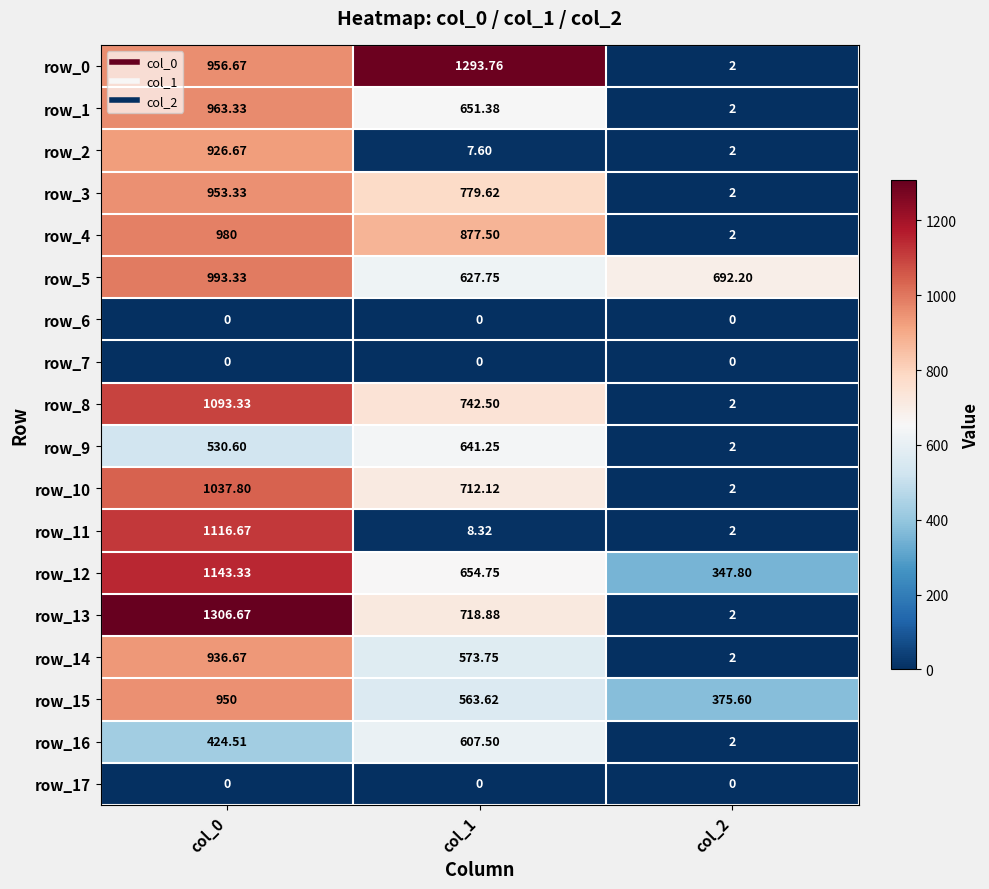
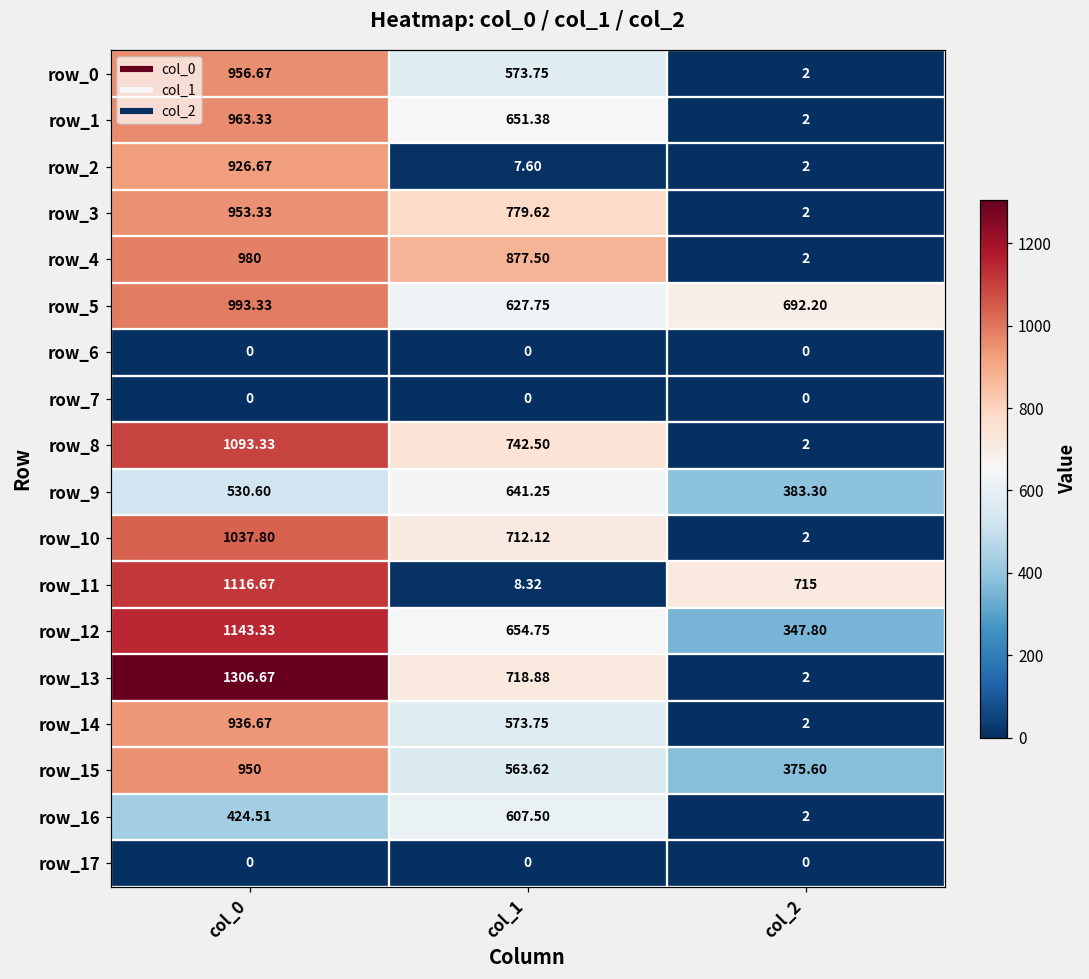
row_0, col_1: 1293.76 -> 573.75
row_9, col_2: 2 -> 383.30
row_11, col_2: 2 -> 715
